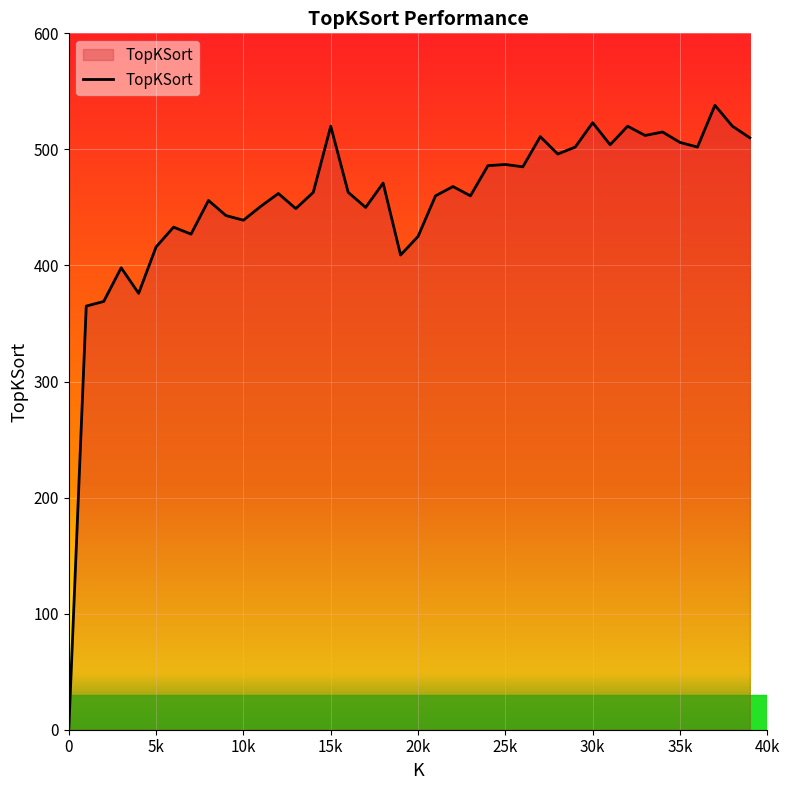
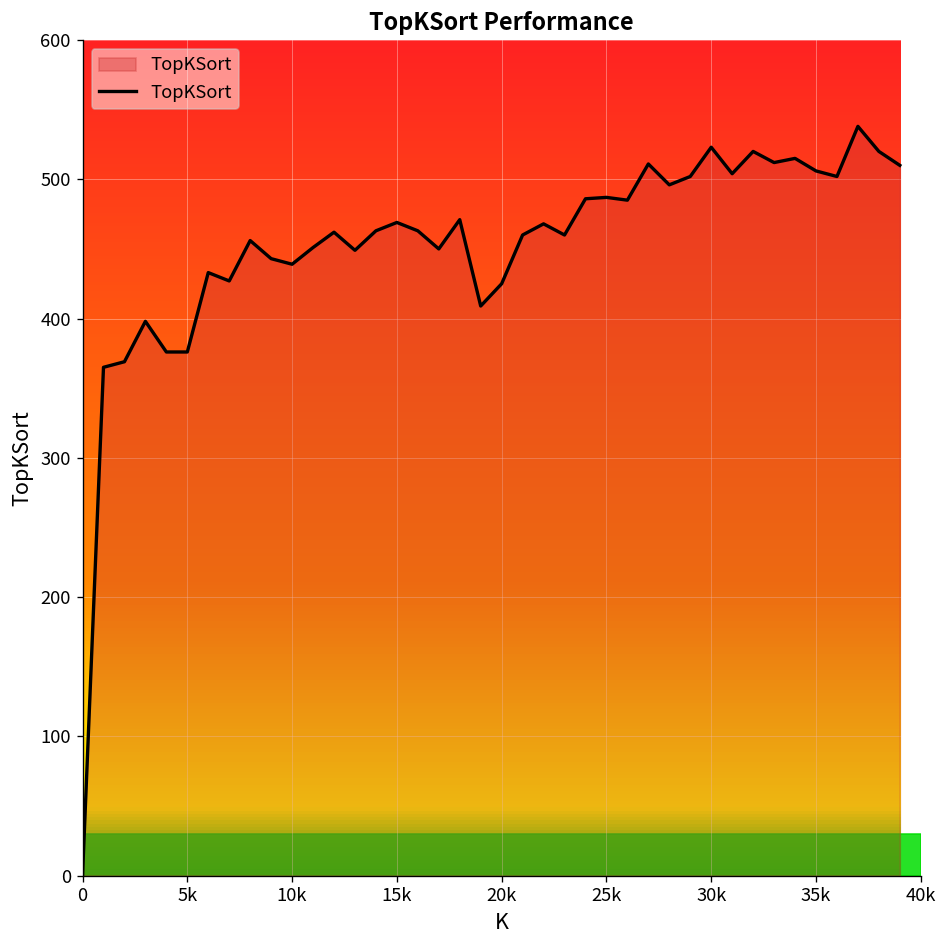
5k: 416 -> 376
15k: 520 -> 469
